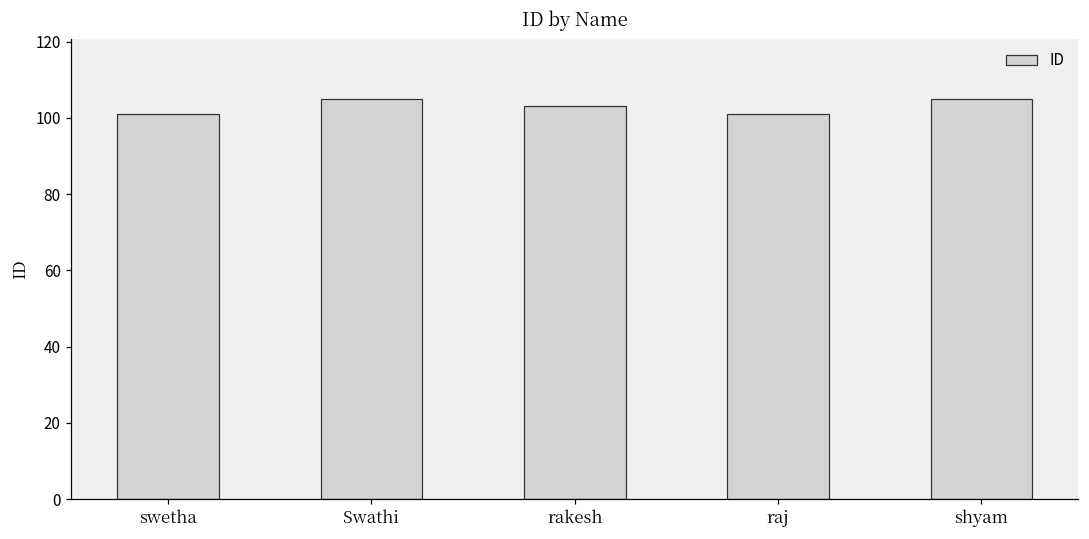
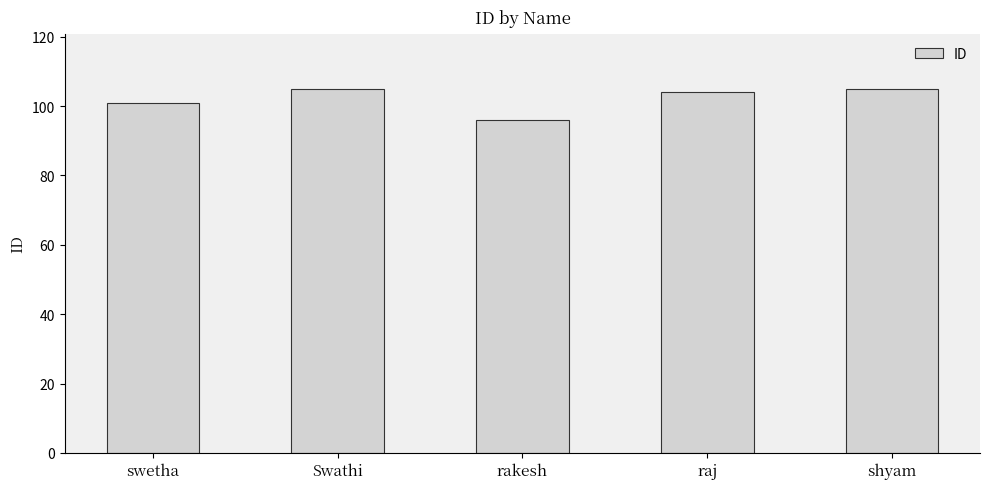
rakesh: 103 -> 96
raj: 101 -> 104
